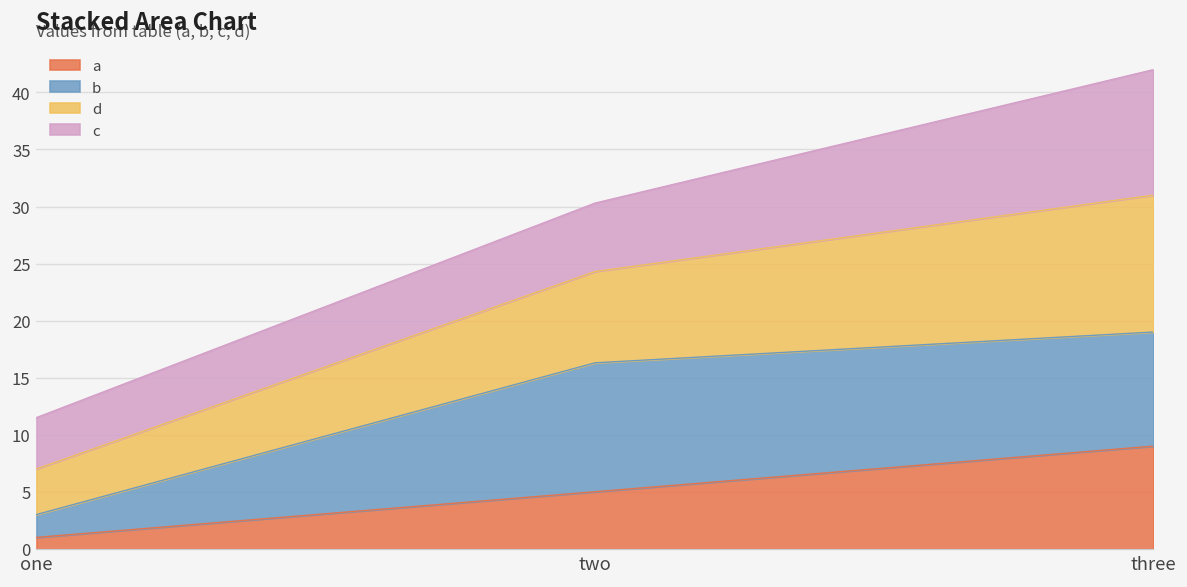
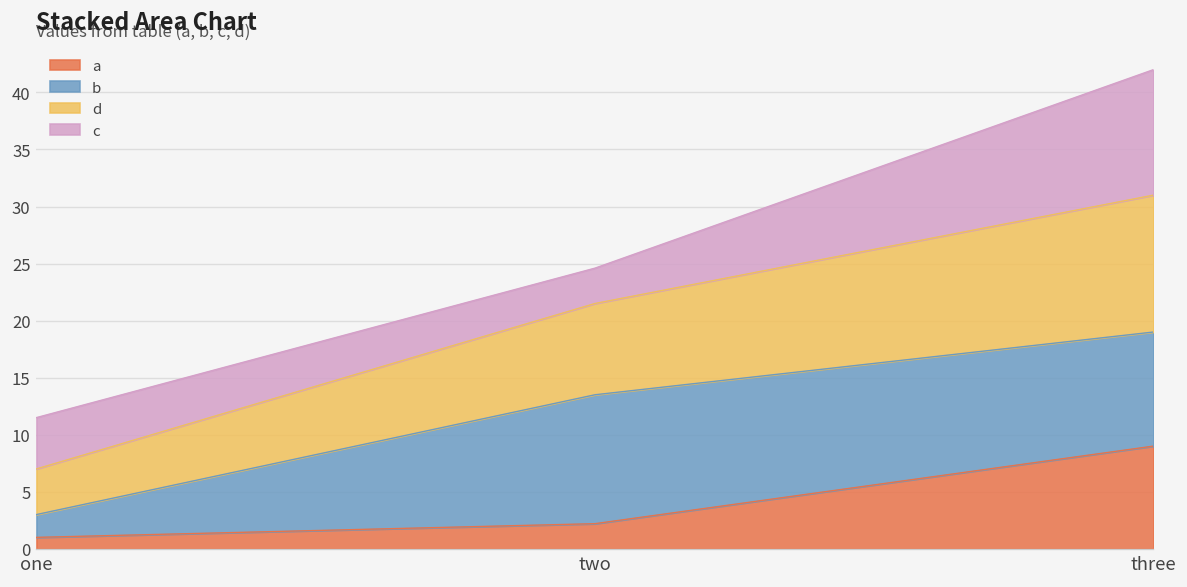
a, two: 5 -> 2
c, two: 6 -> 3
